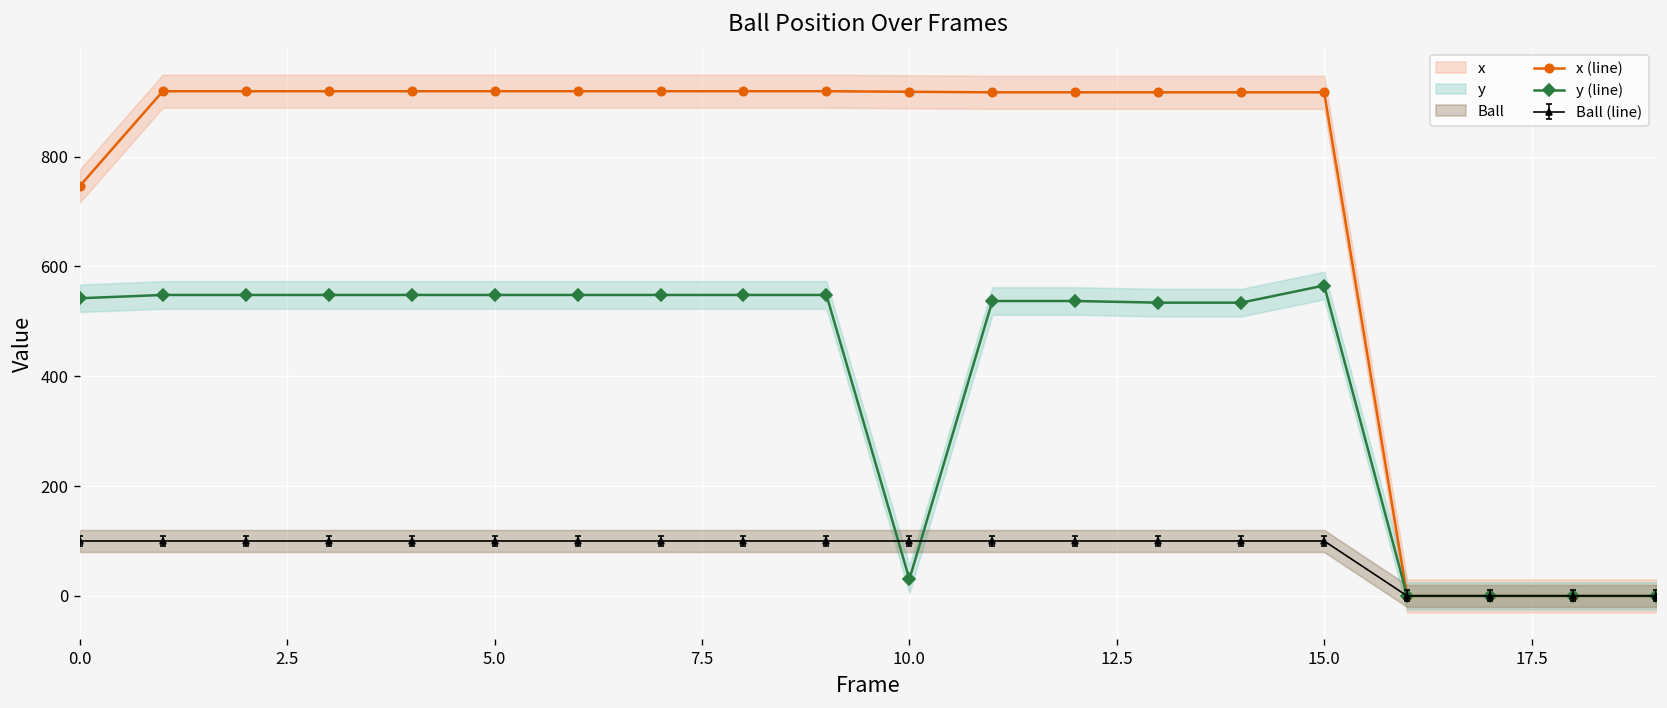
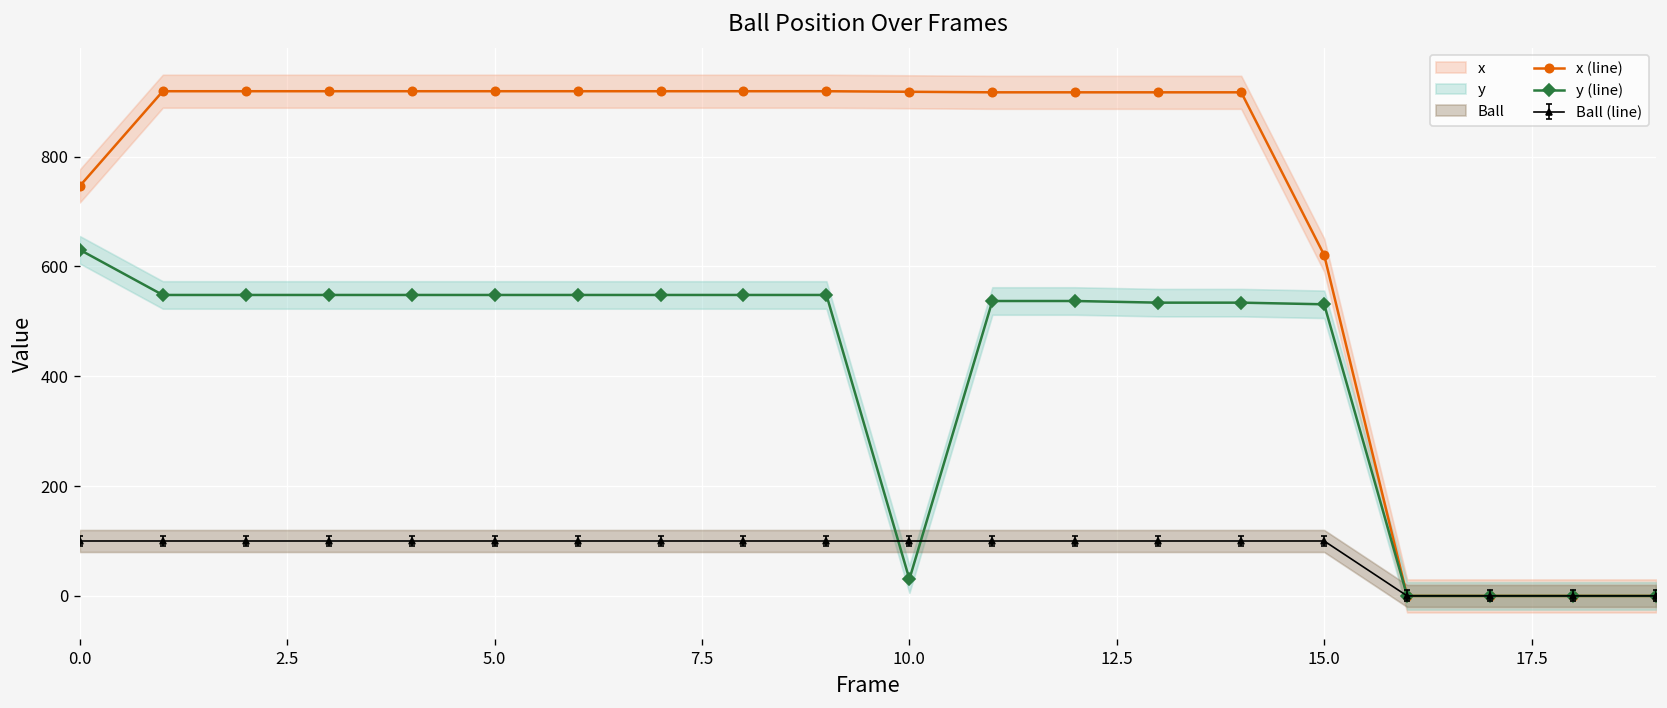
y (line), 0.0: 540 -> 630
x (line), 15.0: 920 -> 620
y (line), 15.0: 570 -> 530
